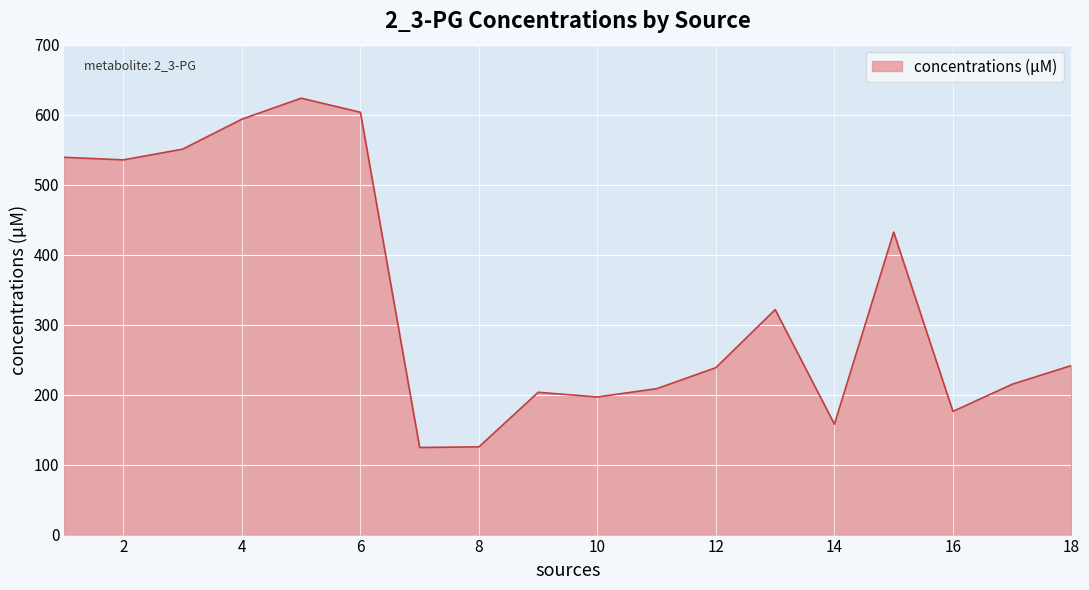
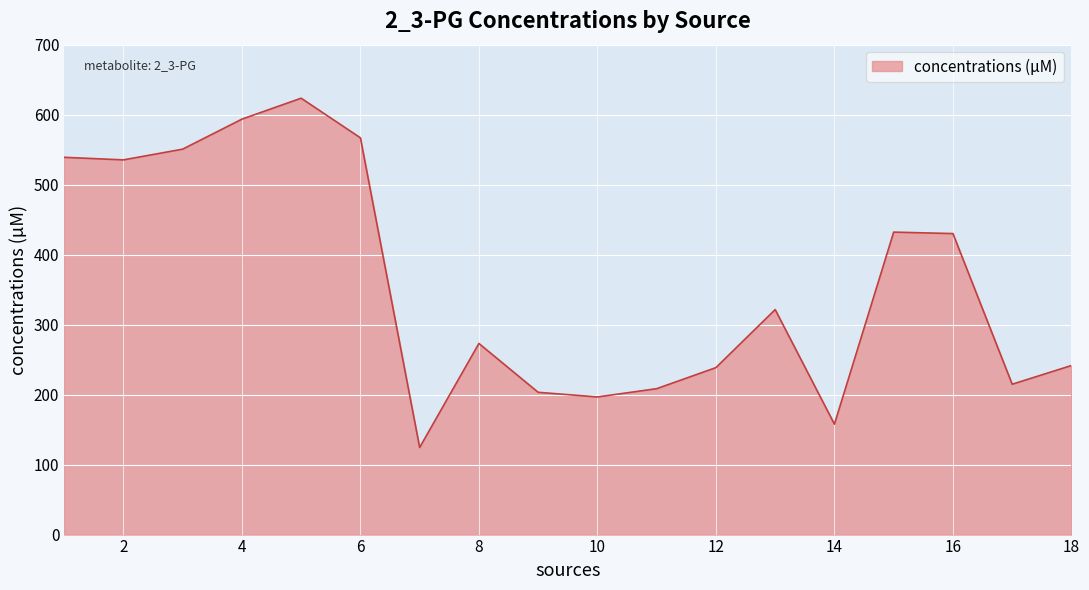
6: 600 -> 570
8: 130 -> 270
16: 180 -> 430
